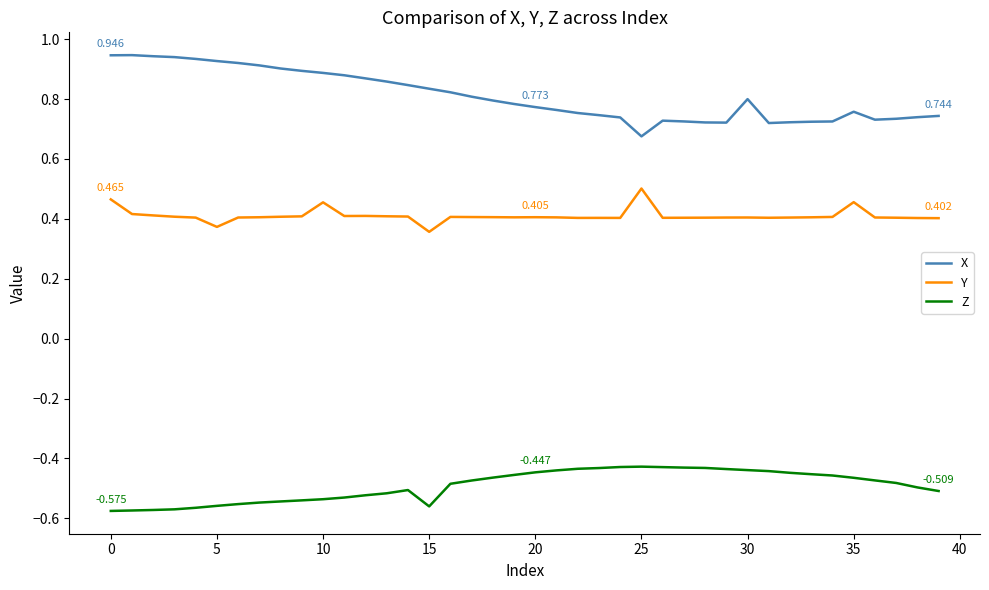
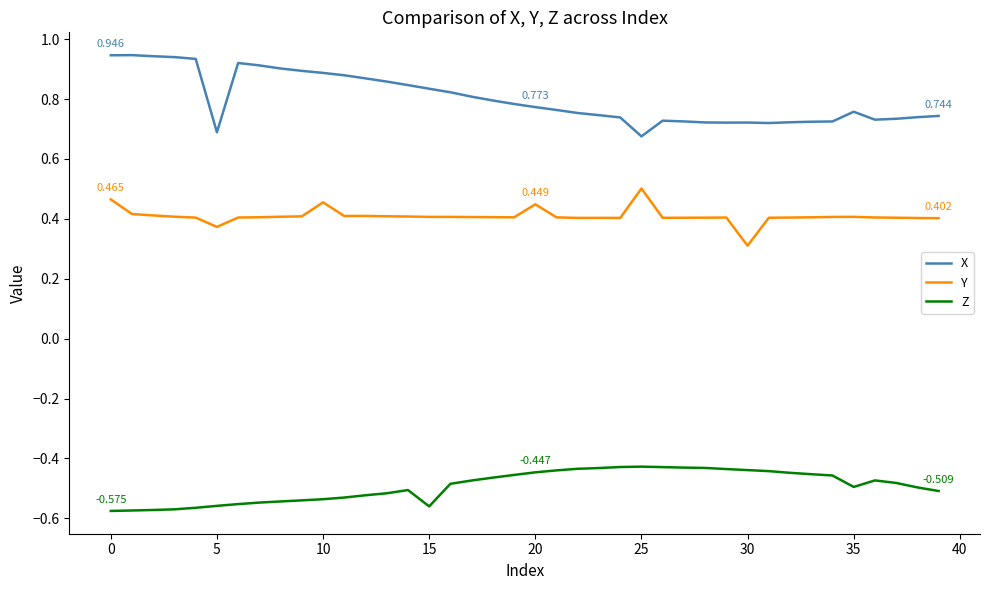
X, 5: 0.93 -> 0.69
Y, 15: 0.36 -> 0.41
Y, 20: 0.405 -> 0.449
X, 30: 0.80 -> 0.72
Y, 30: 0.40 -> 0.31
Y, 35: 0.46 -> 0.41
Z, 35: -0.46 -> -0.50
